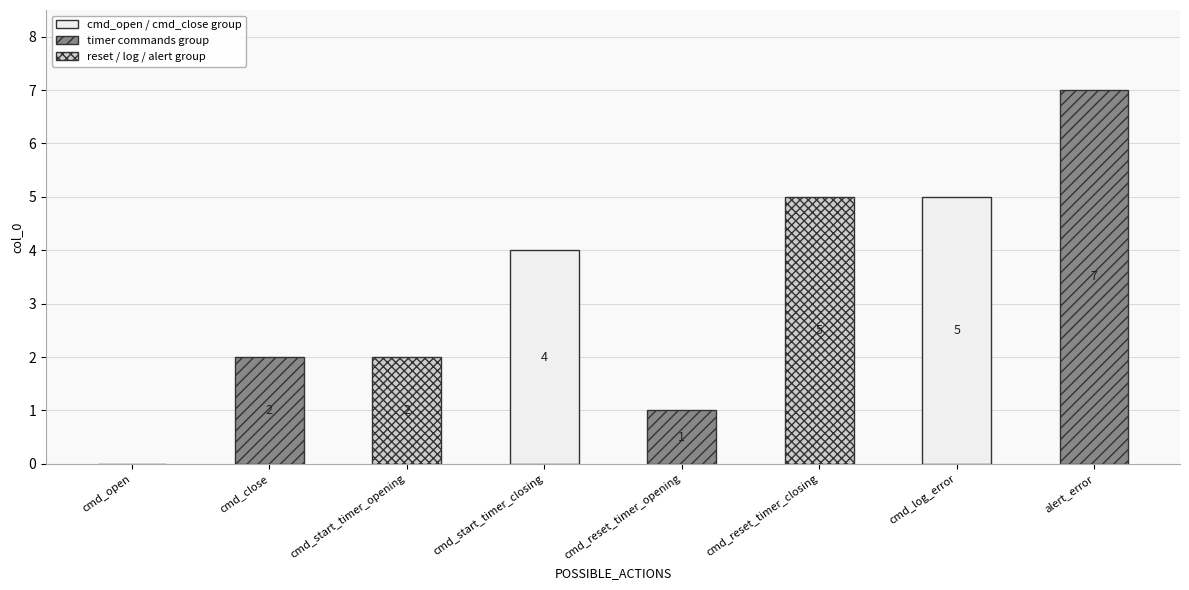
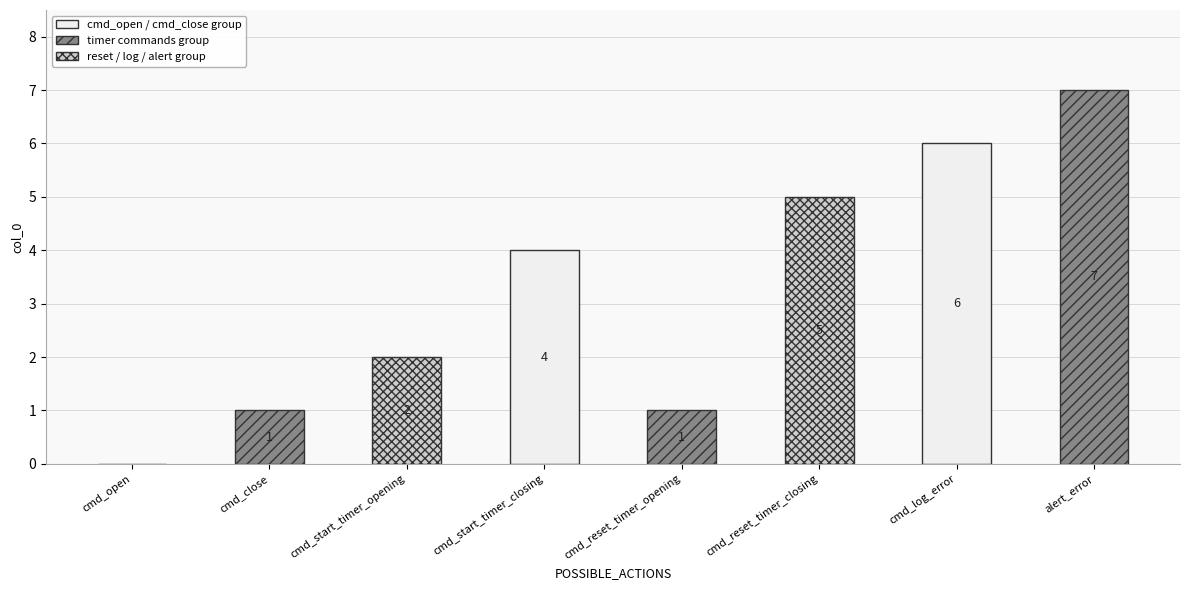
cmd_close: 2 -> 1
cmd_log_error: 5 -> 6
